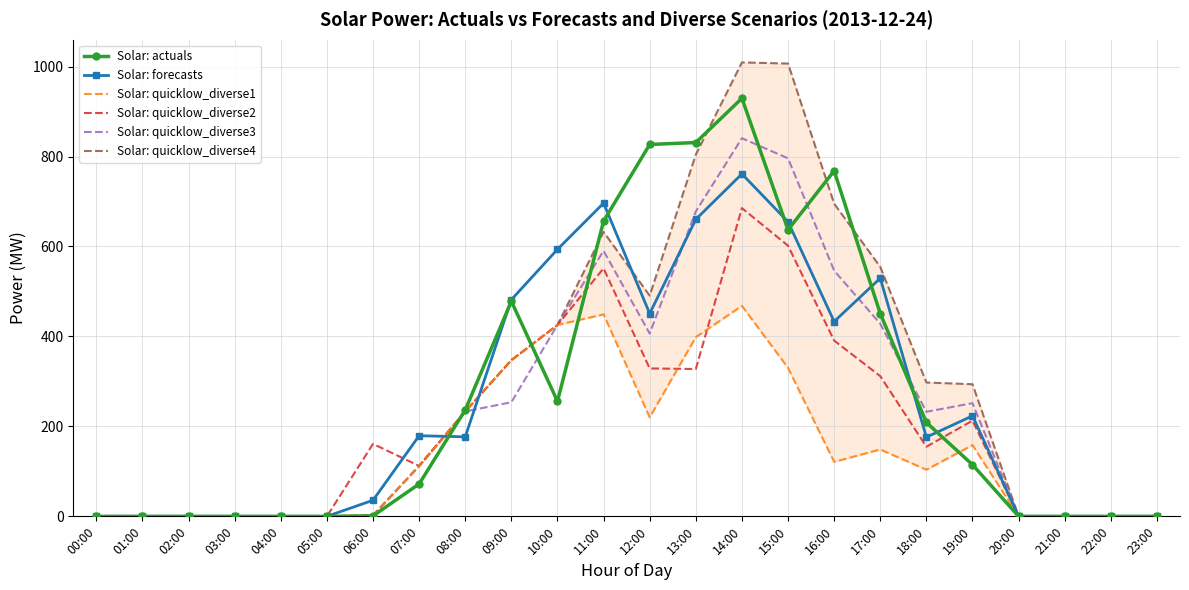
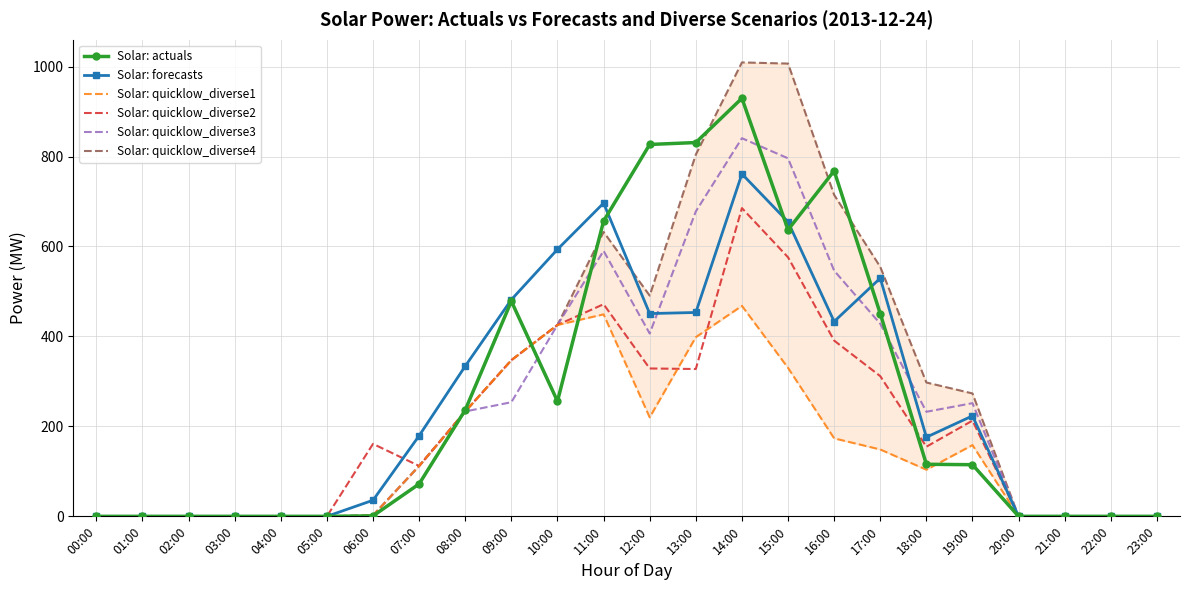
Solar: forecasts, 08:00: 180 -> 330
Solar: quicklow_diverse2, 11:00: 550 -> 470
Solar: forecasts, 13:00: 660 -> 450
Solar: quicklow_diverse2, 15:00: 600 -> 580
Solar: quicklow_diverse1, 16:00: 120 -> 170
Solar: quicklow_diverse4, 16:00: 700 -> 710
Solar: actuals, 18:00: 210 -> 120
Solar: quicklow_diverse4, 19:00: 290 -> 270
